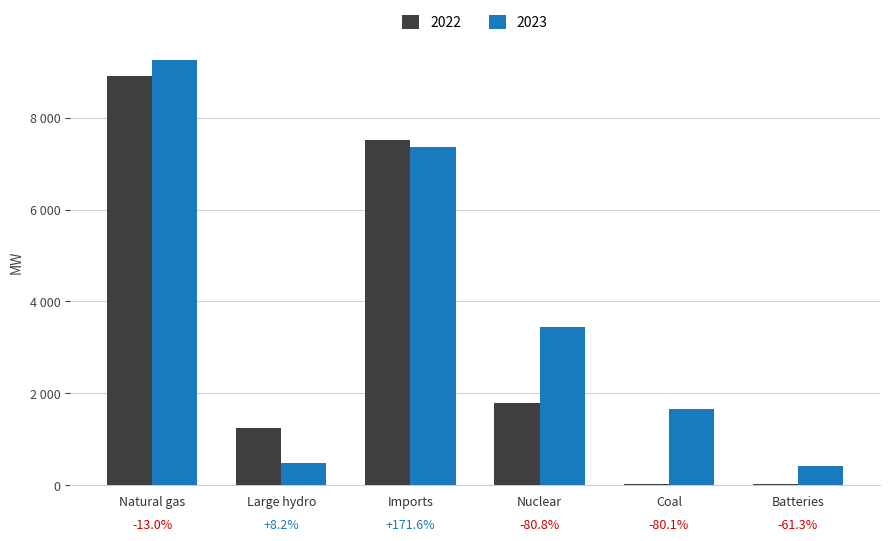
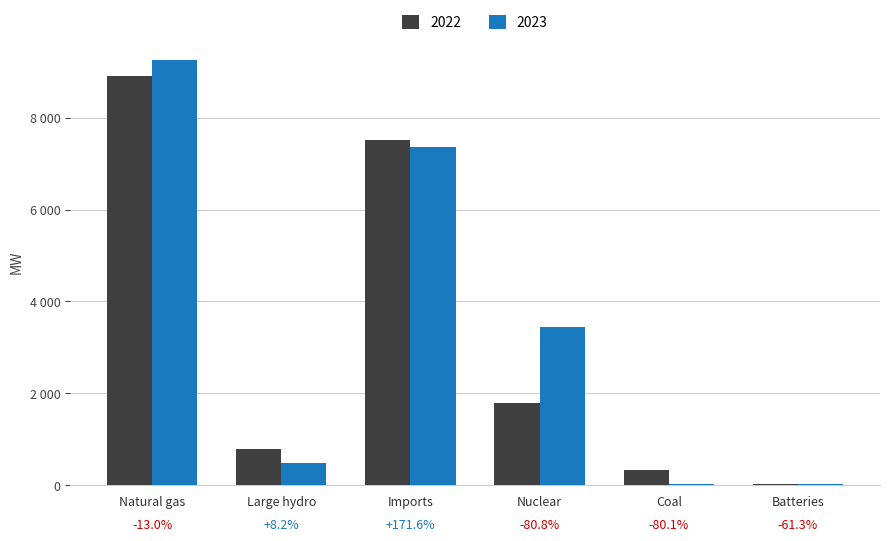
2022, Large hydro: 1300 -> 800
2022, Coal: 0 -> 300
2023, Coal: 1600 -> 0
2023, Batteries: 400 -> 0
